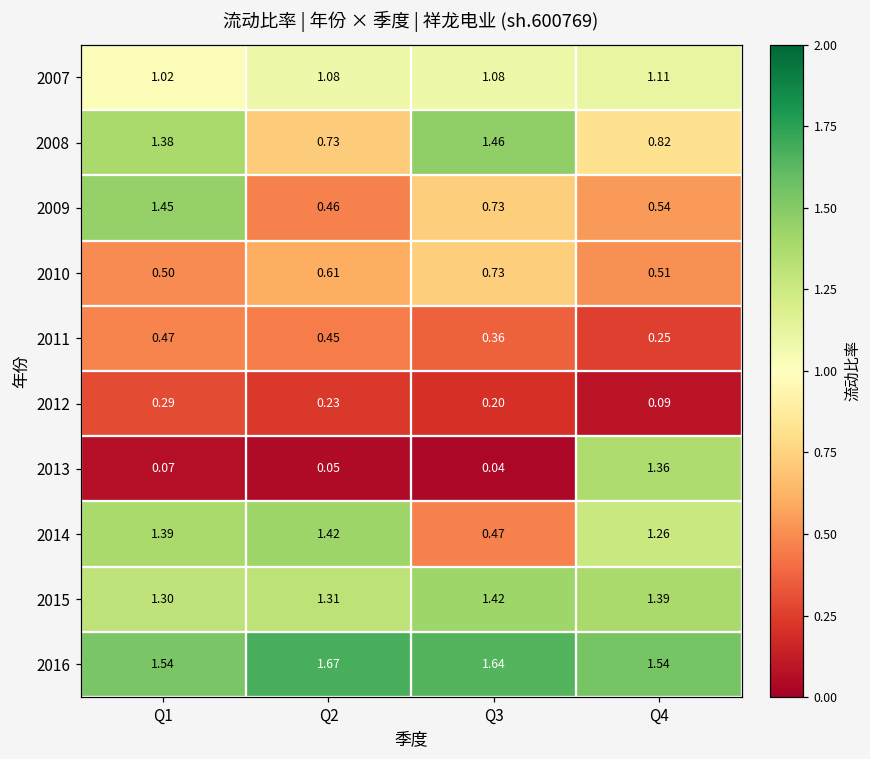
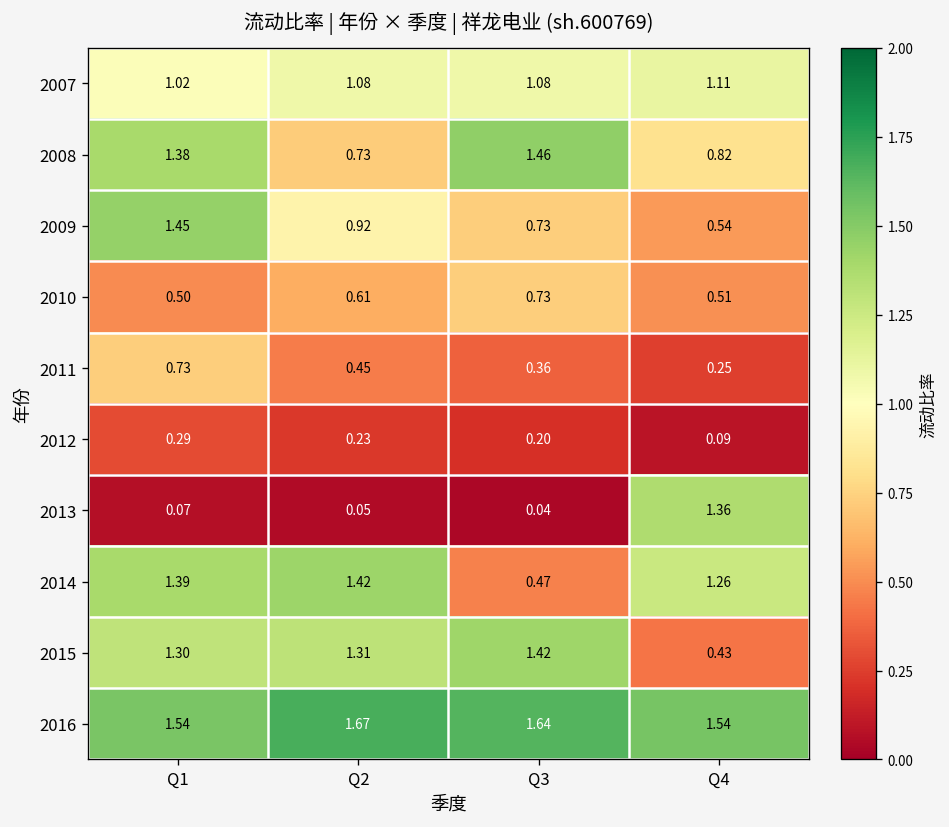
2009, Q2: 0.46 -> 0.92
2011, Q1: 0.47 -> 0.73
2015, Q4: 1.39 -> 0.43
